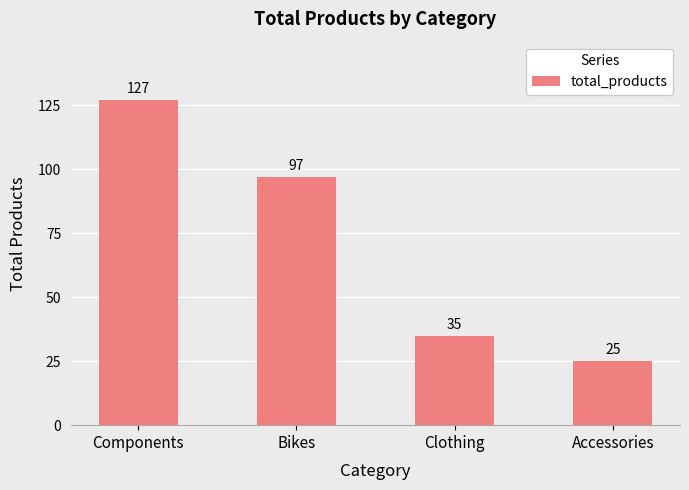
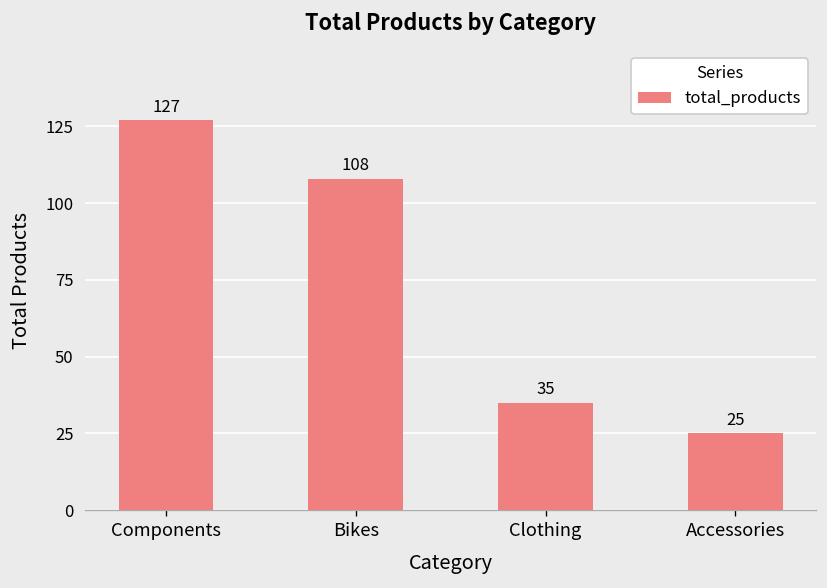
Bikes: 97 -> 108
